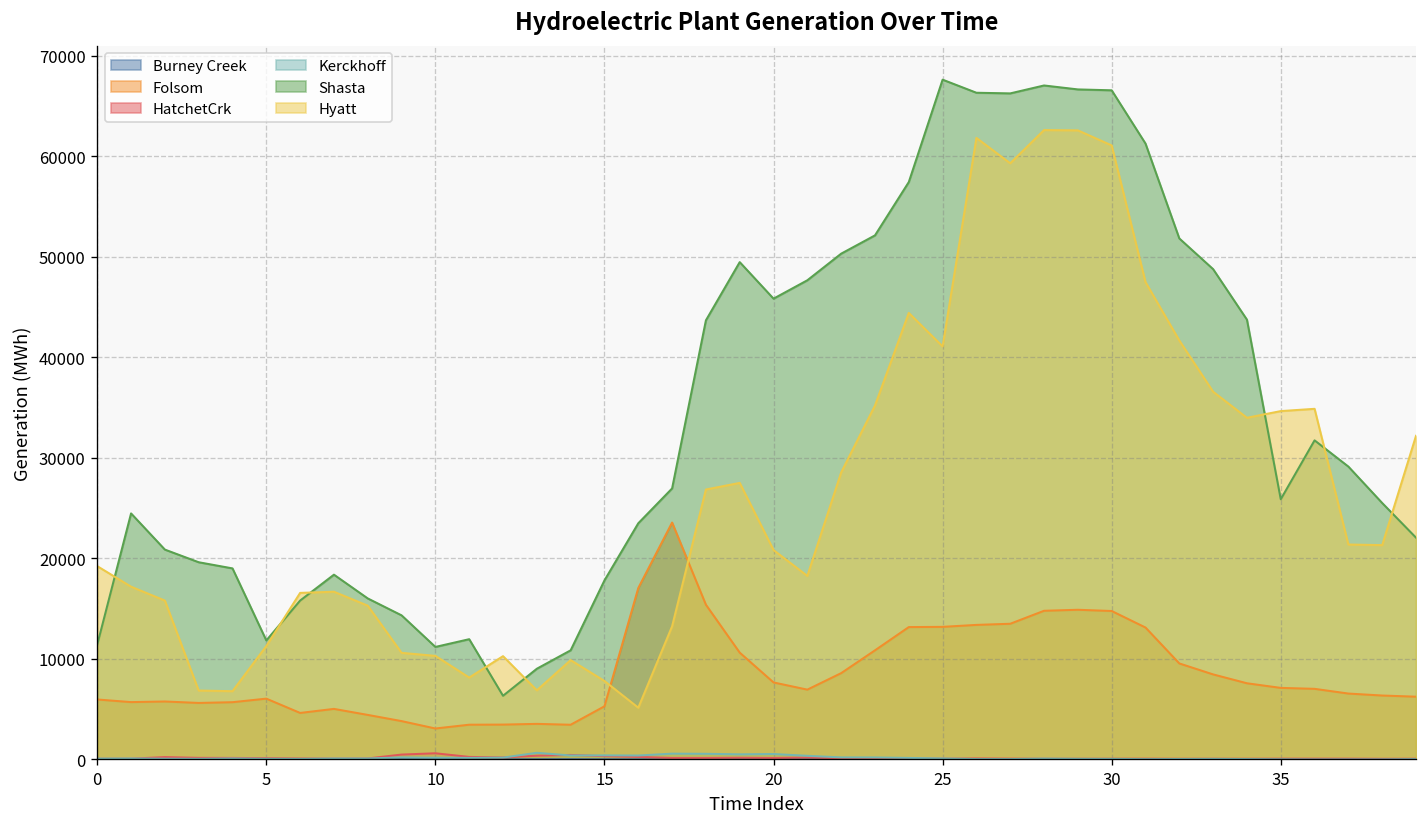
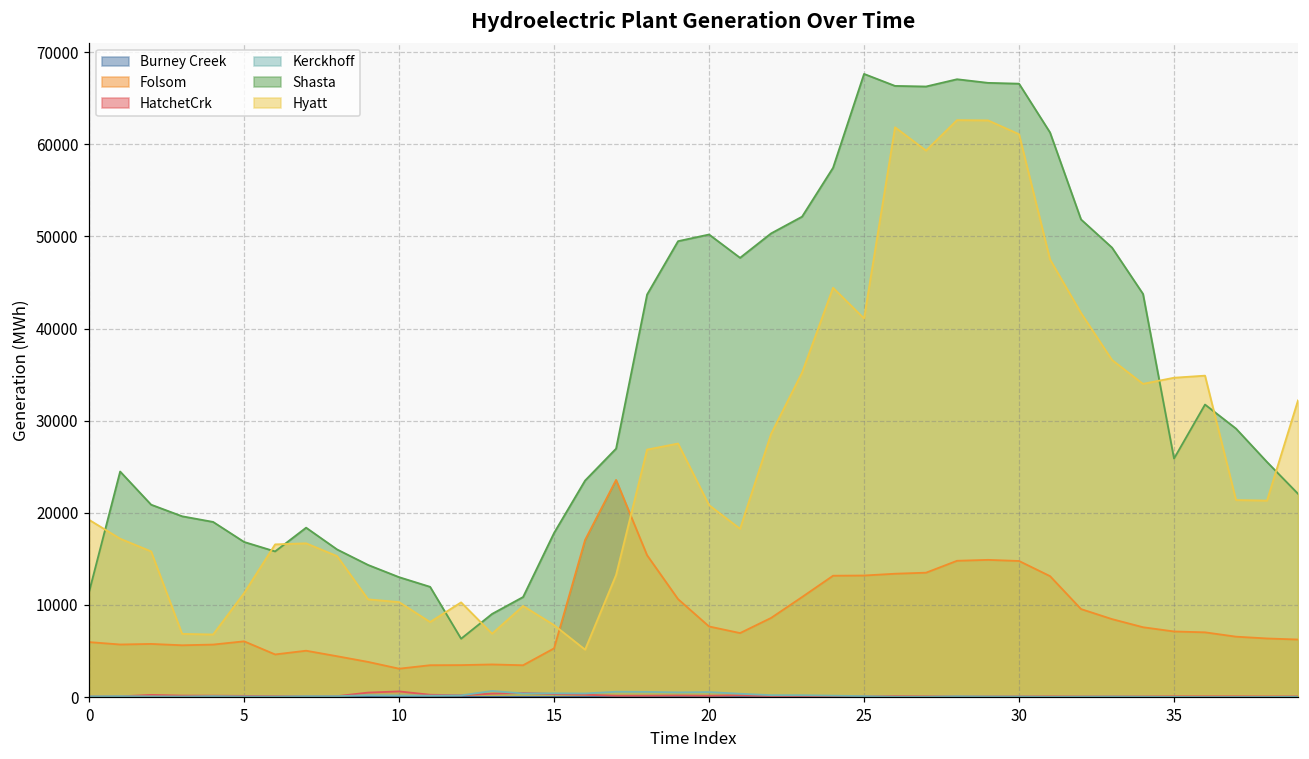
Shasta, 5: 12000 -> 17000
Shasta, 10: 11000 -> 13000
Shasta, 20: 46000 -> 50000
